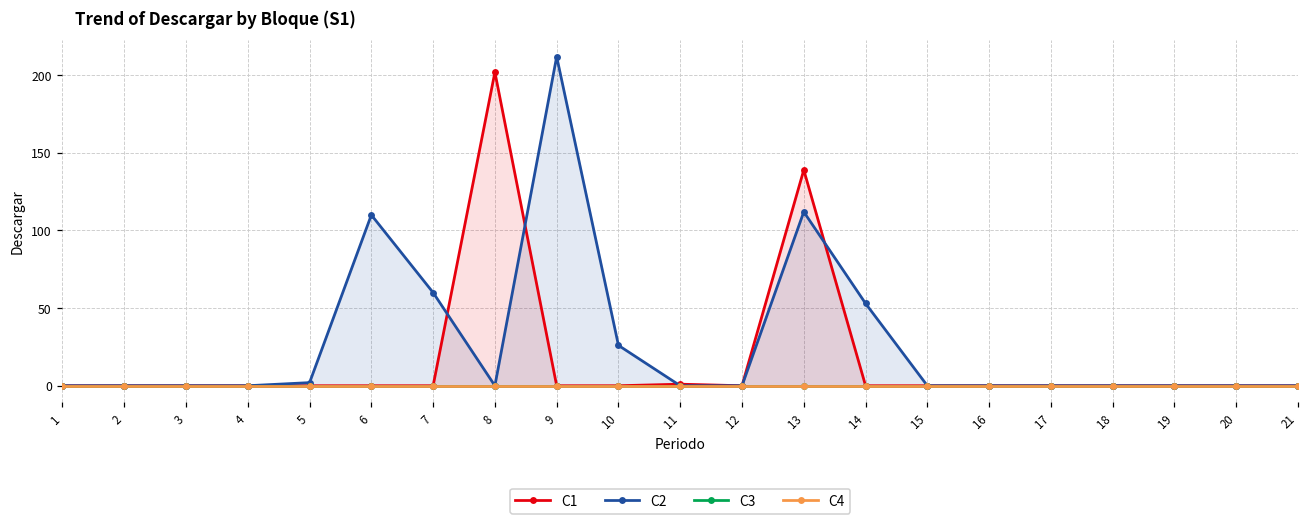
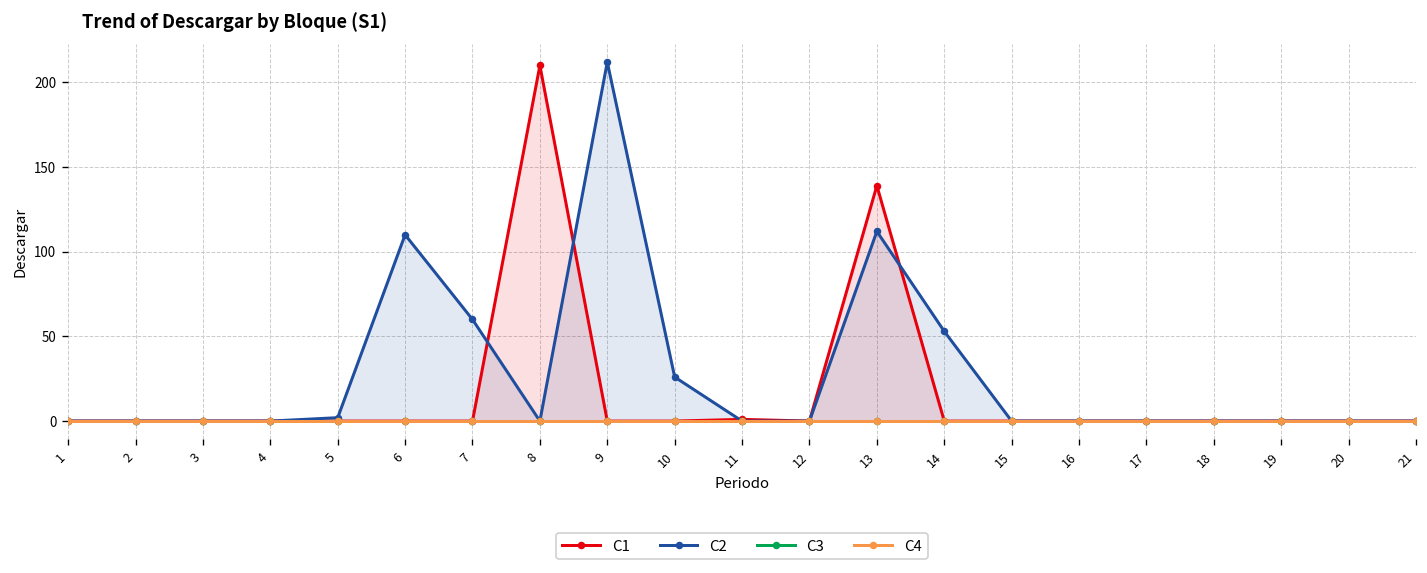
C1, 8: 202 -> 210
